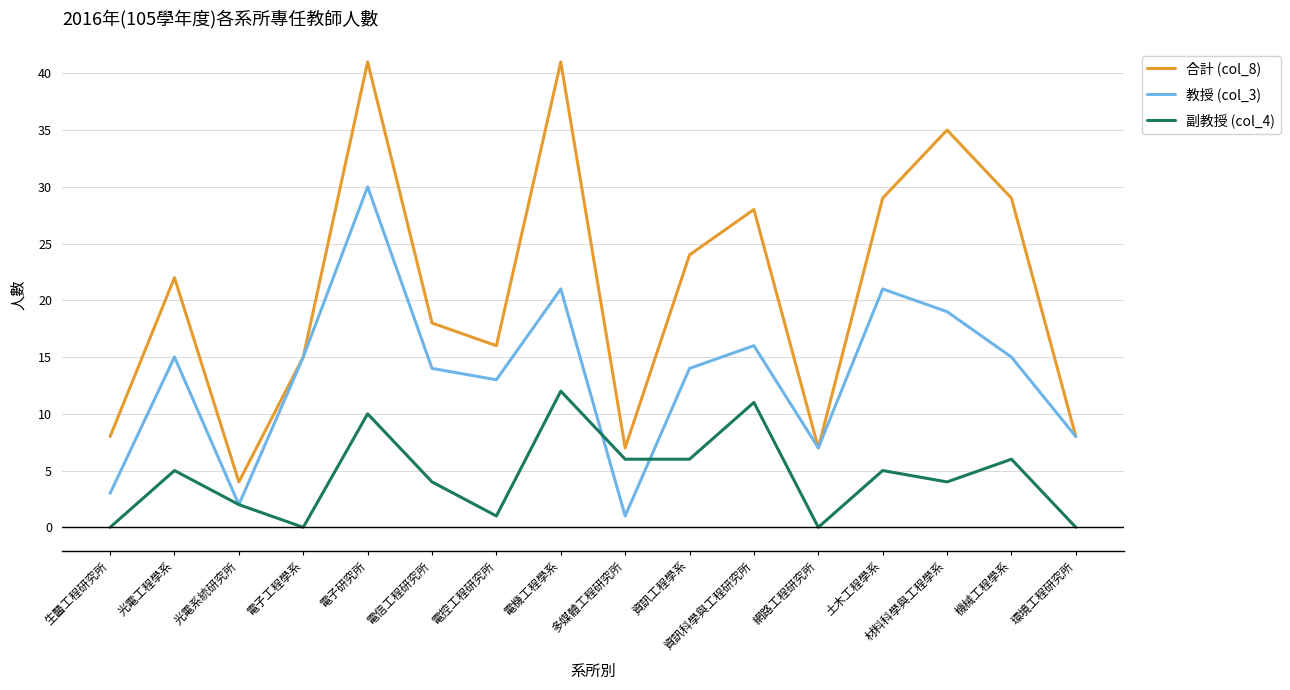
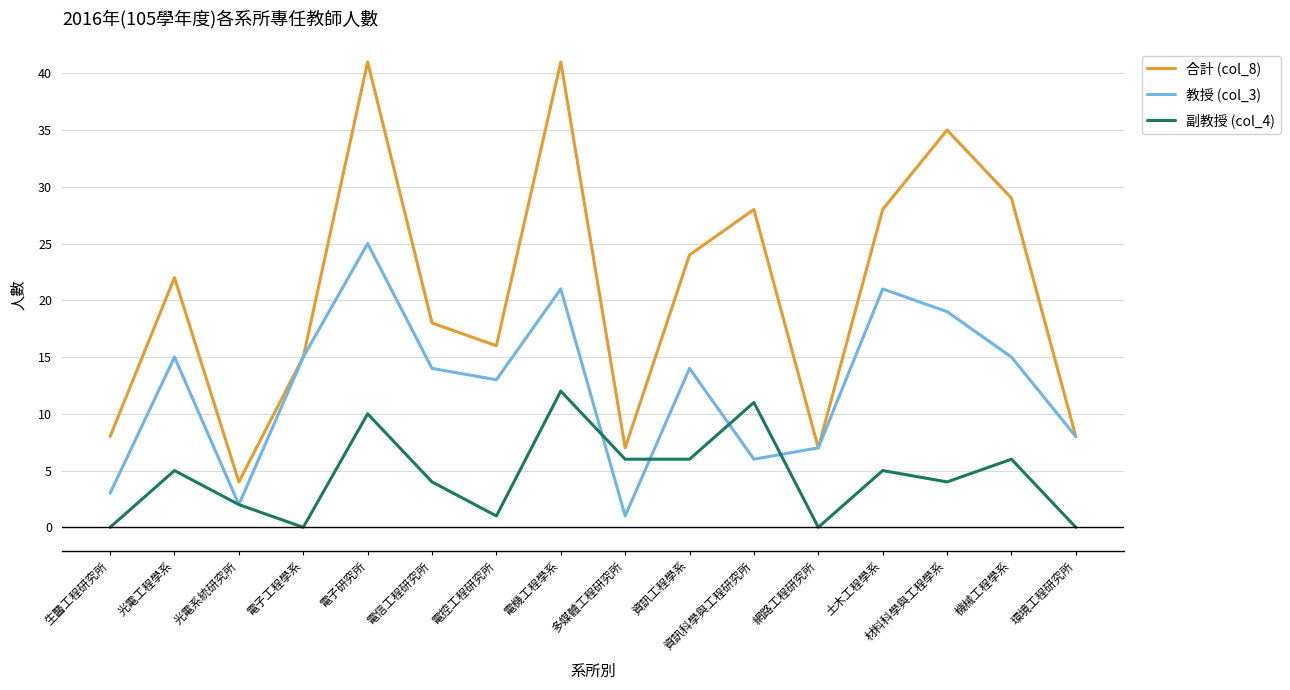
教授 (col_3), 電子研究所: 30 -> 25
教授 (col_3), 資訊科學與工程研究所: 16 -> 6
合計 (col_8), 土木工程學系: 29 -> 28
